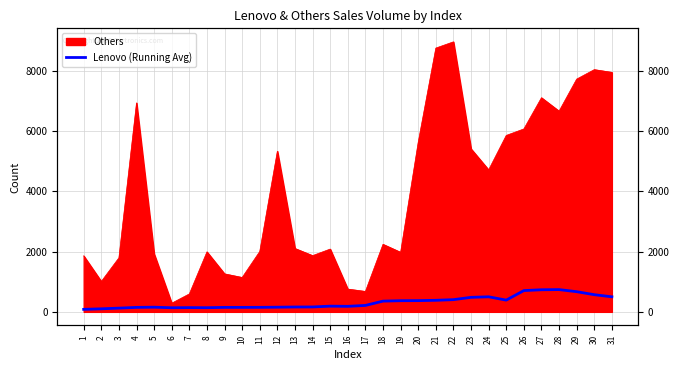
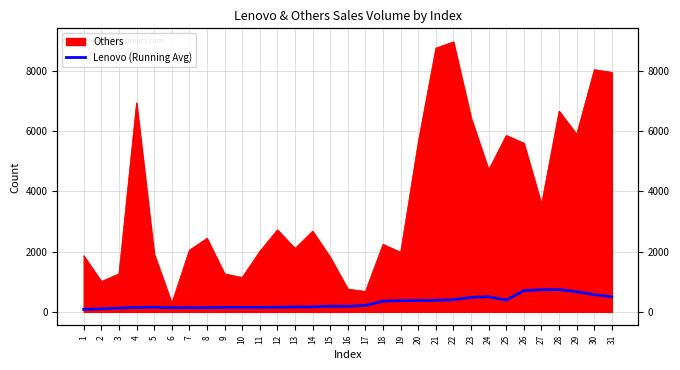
Others, 3: 1800 -> 1300
Others, 7: 600 -> 2000
Others, 8: 2000 -> 2400
Others, 12: 5300 -> 2700
Others, 14: 1900 -> 2700
Others, 15: 2100 -> 1800
Others, 23: 5400 -> 6400
Others, 26: 6100 -> 5600
Others, 27: 7100 -> 3600
Others, 29: 7700 -> 5900
